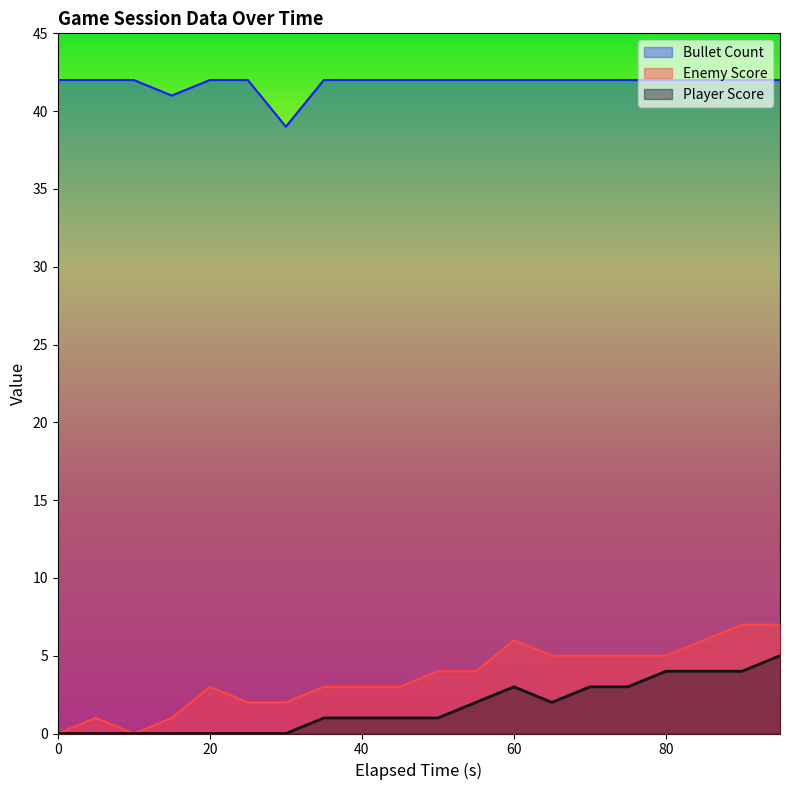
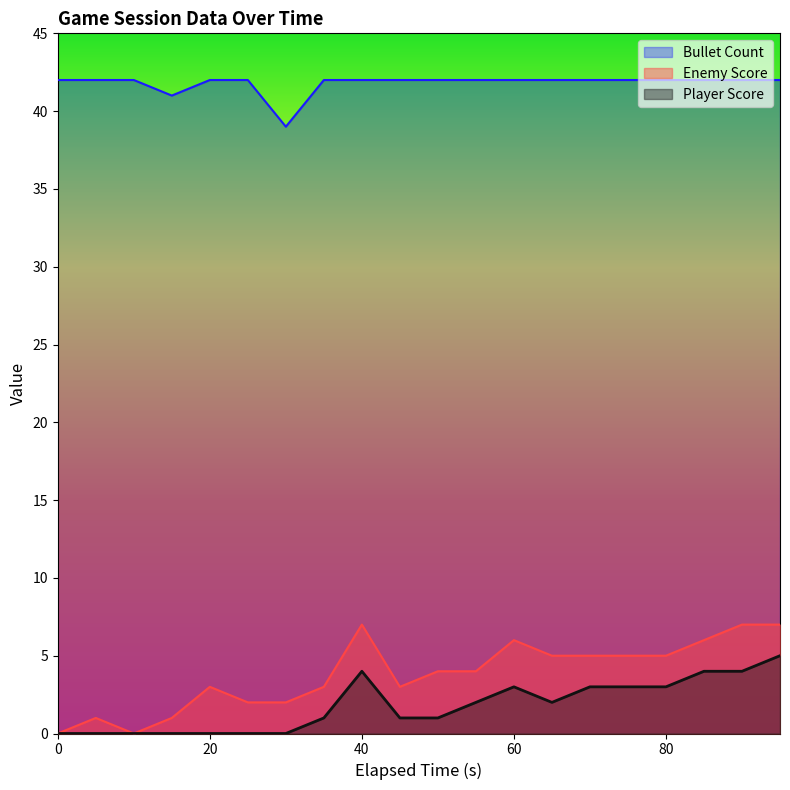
Enemy Score, 40: 3 -> 7
Player Score, 40: 1 -> 4
Player Score, 80: 4 -> 3
